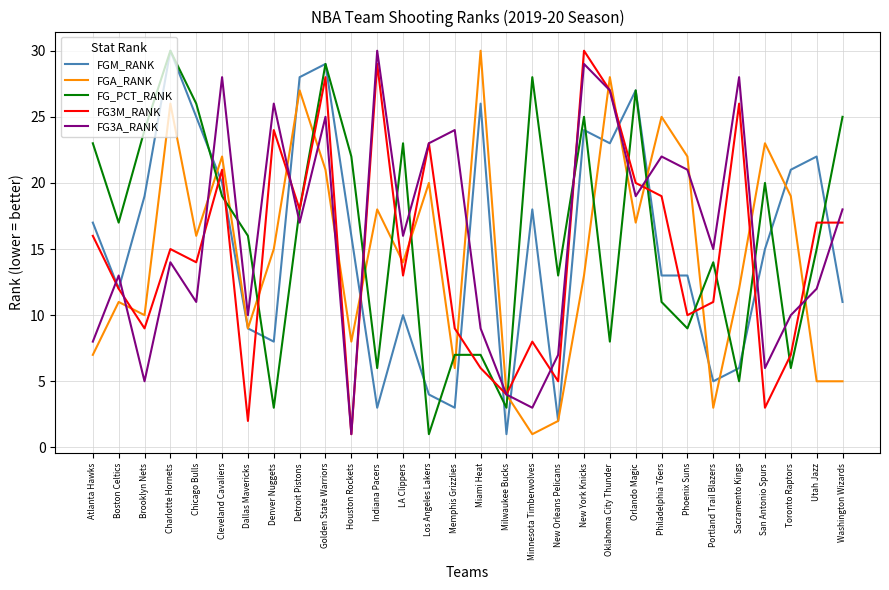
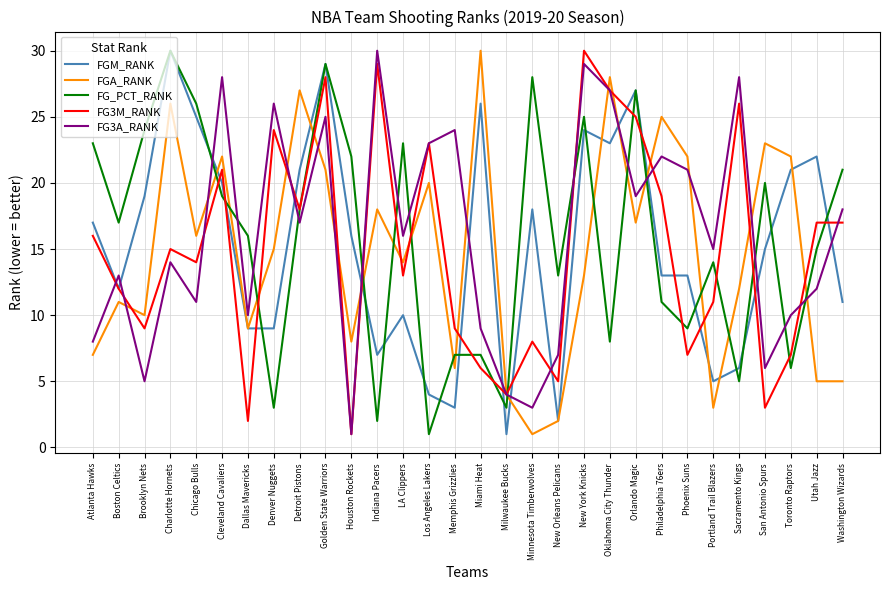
FGM_RANK, Denver Nuggets: 8 -> 9
FGM_RANK, Detroit Pistons: 28 -> 21
FGM_RANK, Indiana Pacers: 3 -> 7
FG_PCT_RANK, Indiana Pacers: 6 -> 2
FG3M_RANK, Orlando Magic: 20 -> 25
FG3M_RANK, Phoenix Suns: 10 -> 7
FGA_RANK, Toronto Raptors: 19 -> 22
FG_PCT_RANK, Washington Wizards: 25 -> 21
